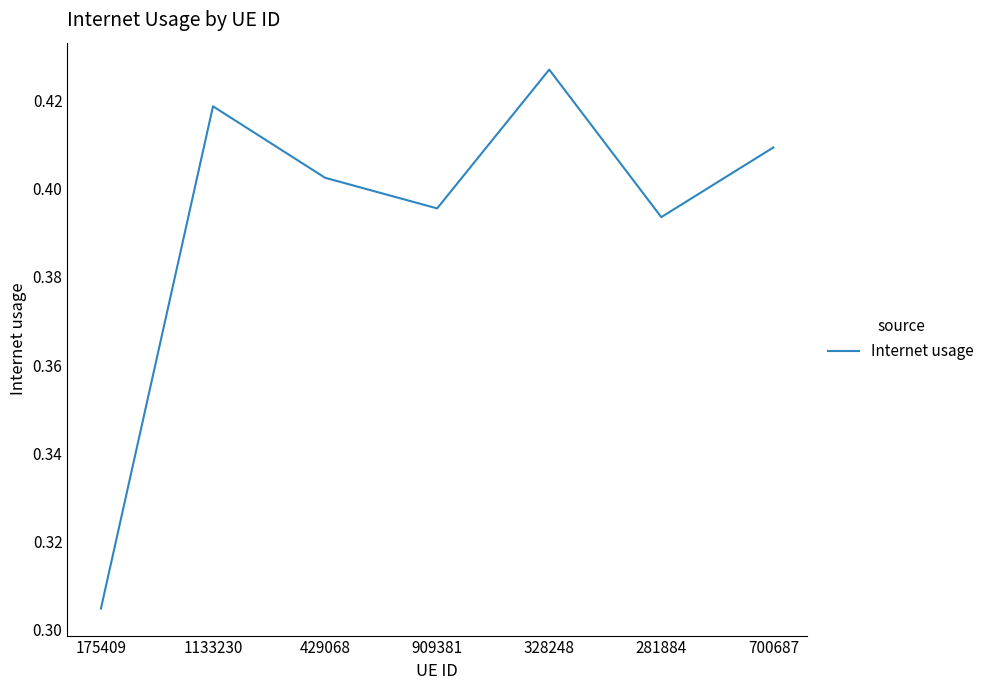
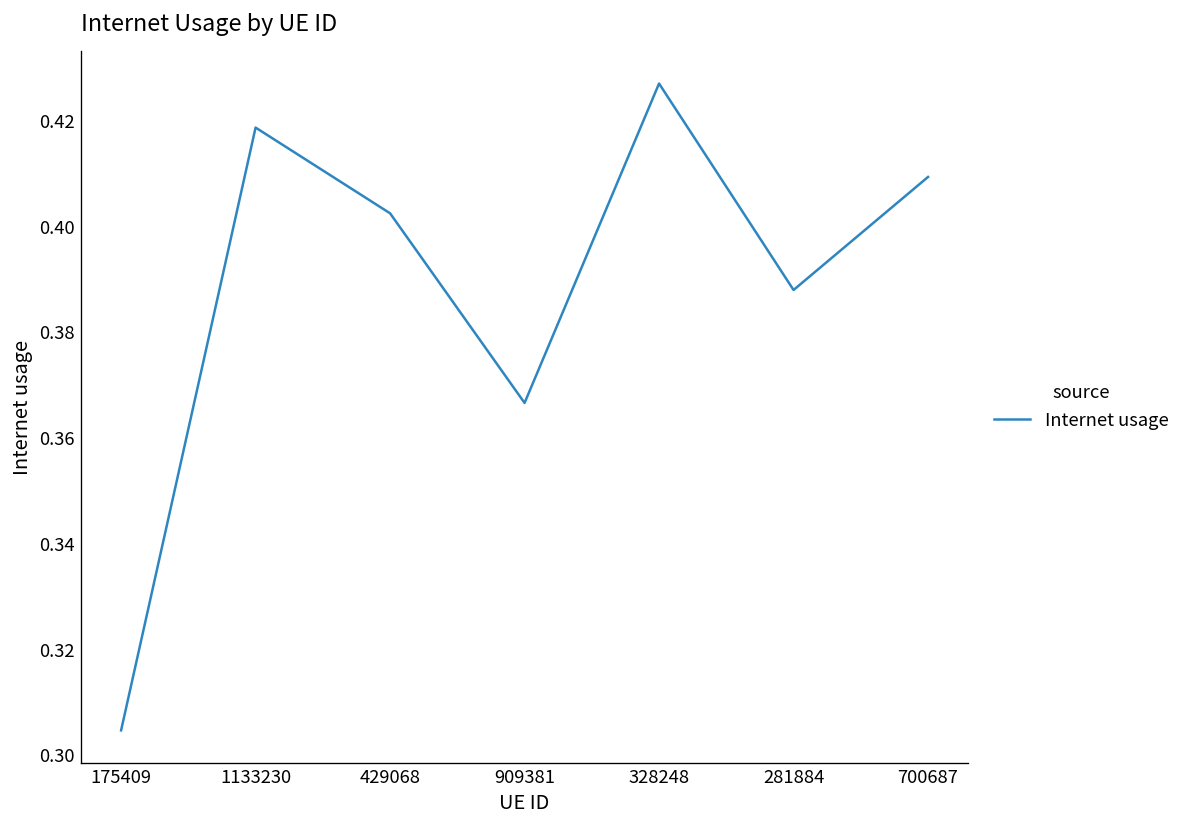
909381: 0.396 -> 0.367
281884: 0.394 -> 0.388
